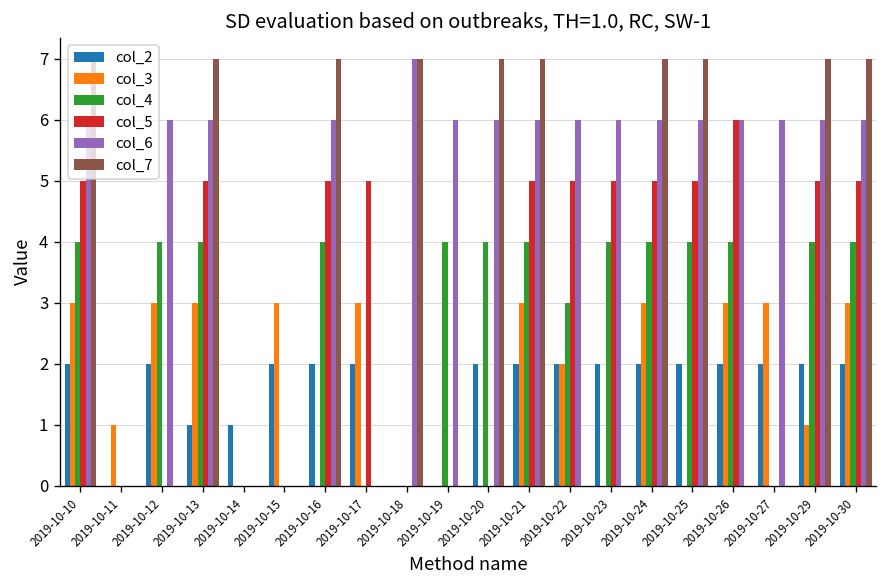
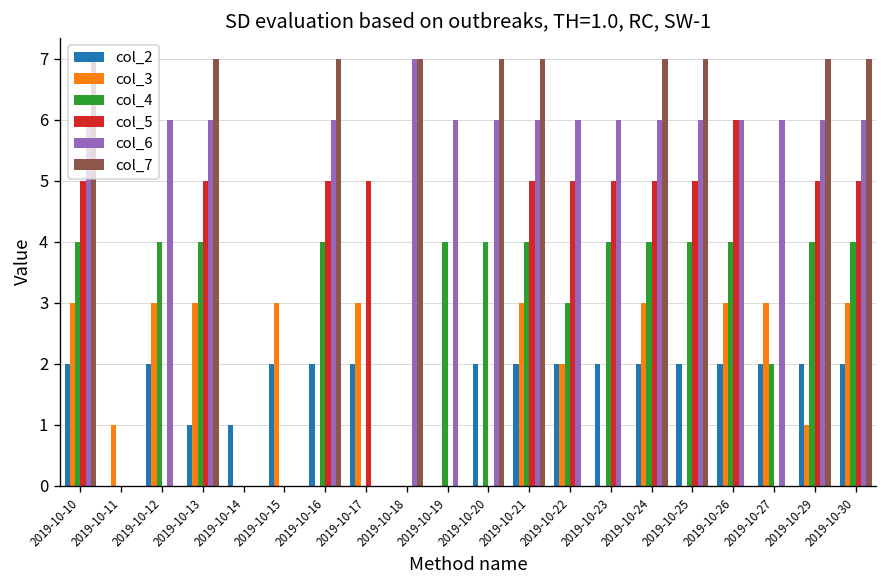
col_4, 2019-10-27: 0 -> 2
